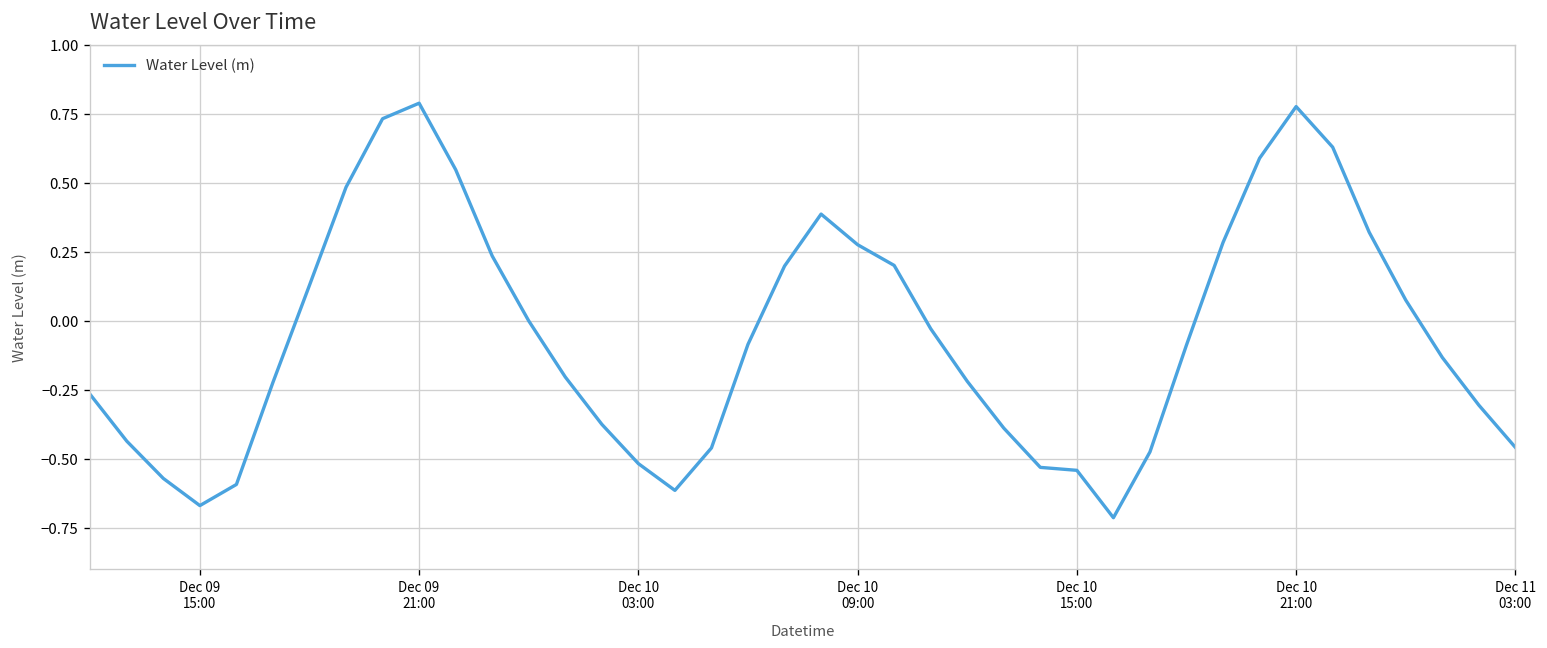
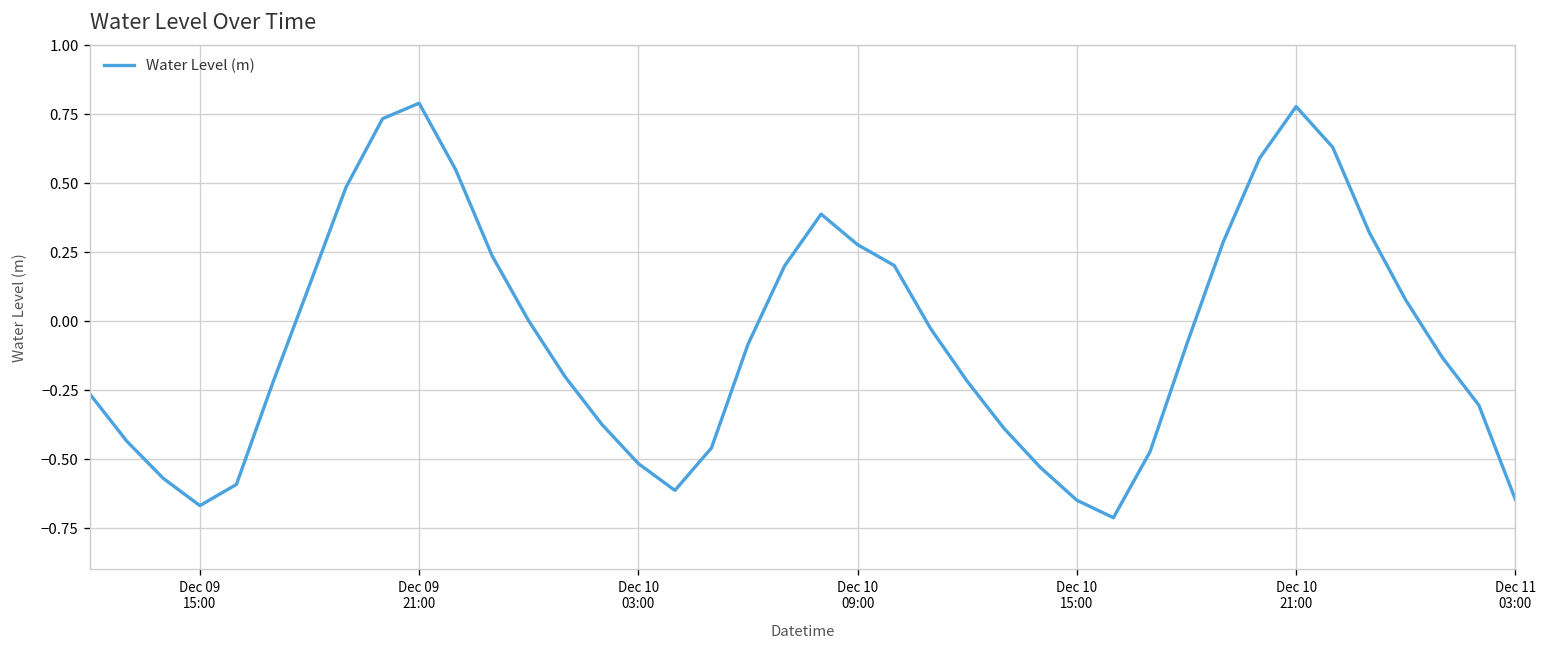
Dec 10 15:00: -0.54 -> -0.65
Dec 11 03:00: -0.46 -> -0.65
